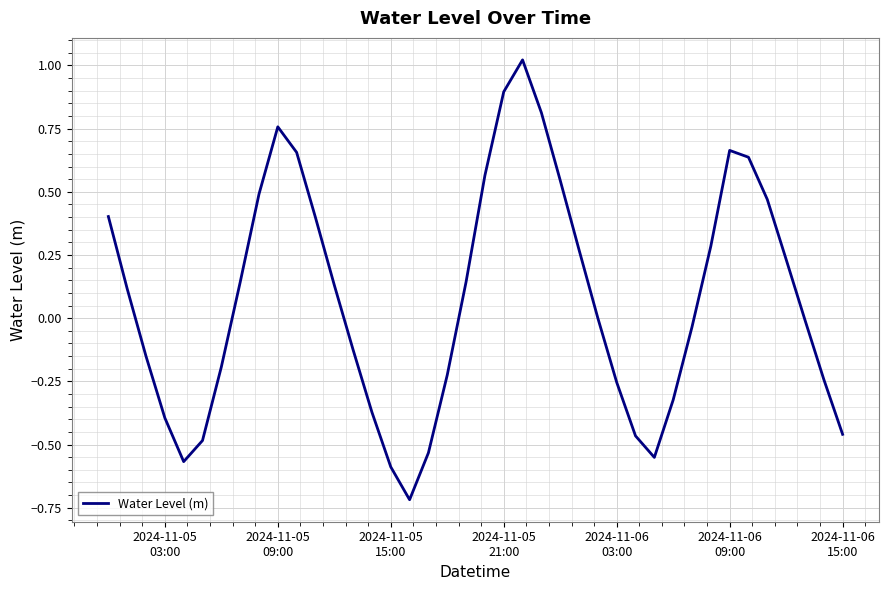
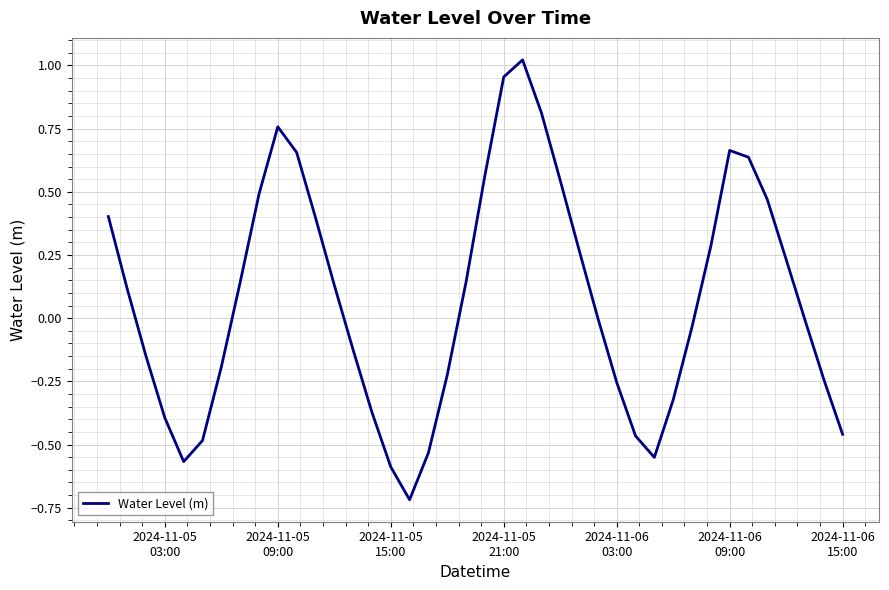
2024-11-05 21:00: 0.90 -> 0.95
